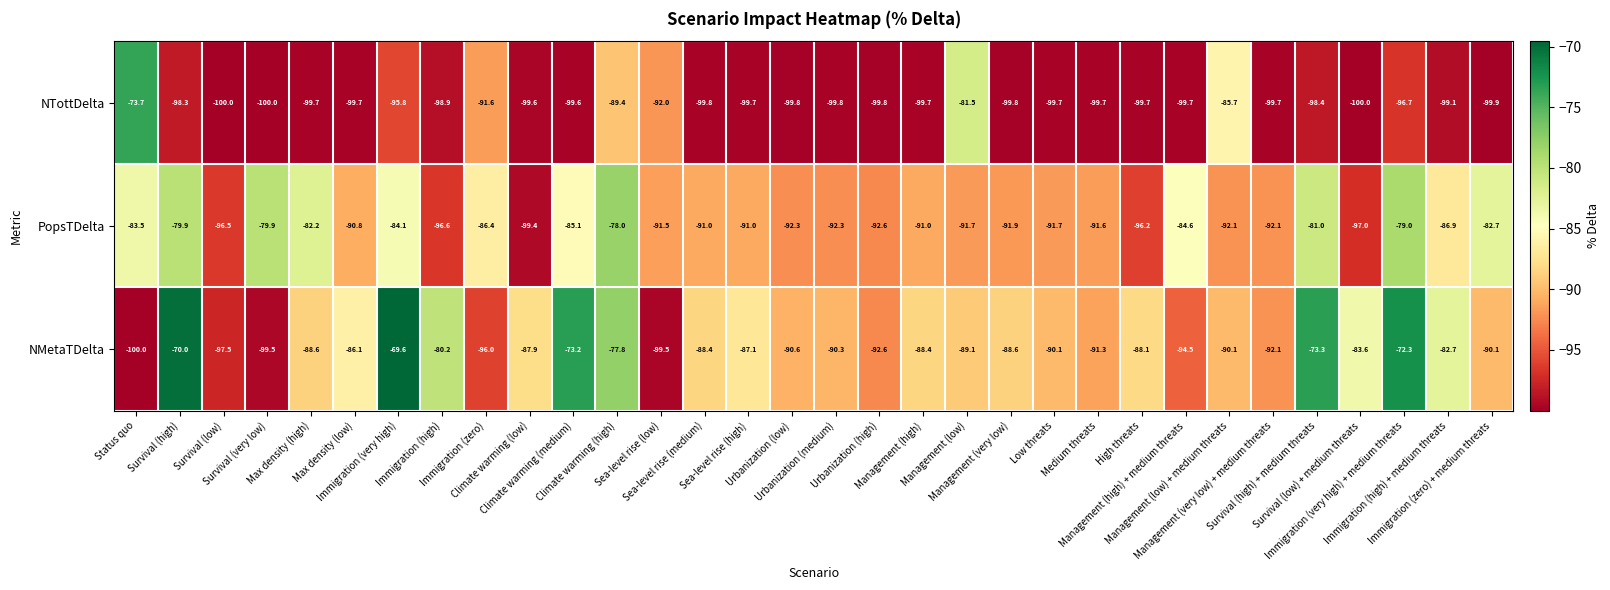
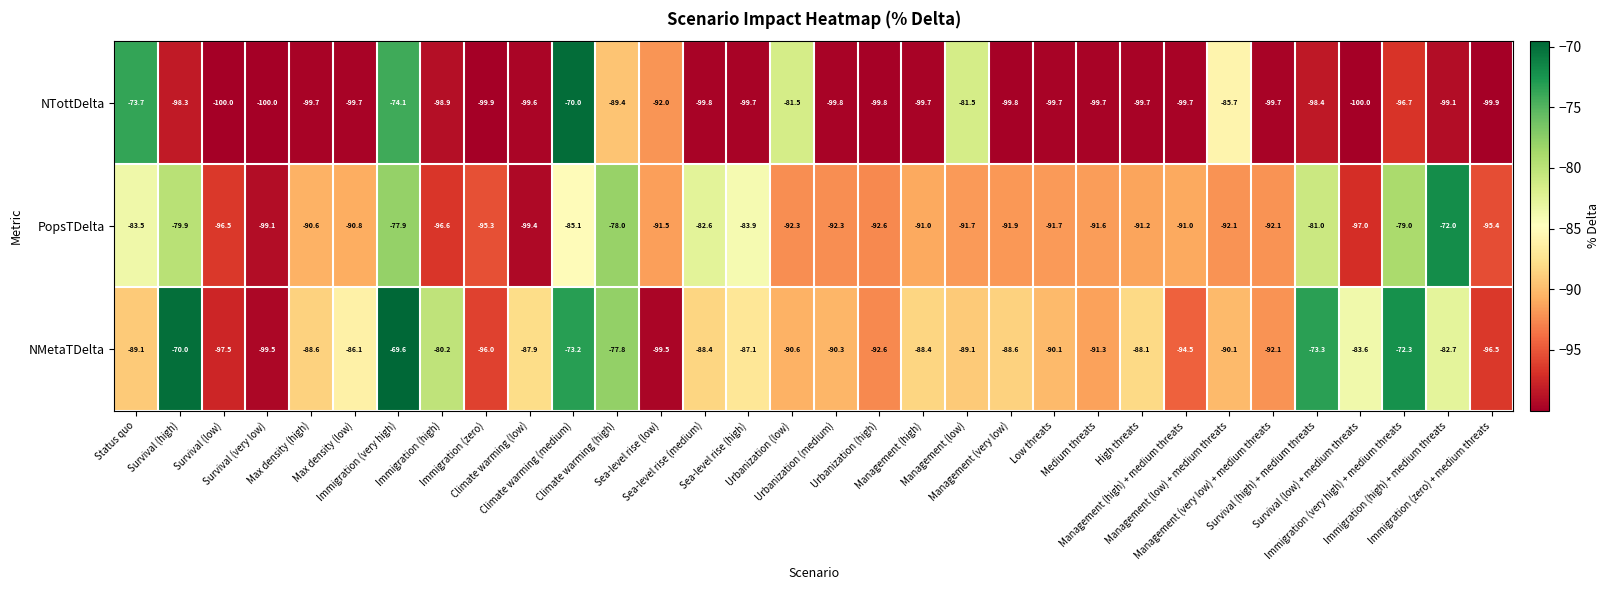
NTottDelta, Immigration (very high): -95.8 -> -74.1
NTottDelta, Immigration (zero): -91.6 -> -99.9
NTottDelta, Climate warming (medium): -99.6 -> -70.0
NTottDelta, Urbanization (low): -99.8 -> -81.5
PopsTDelta, Survival (very low): -79.9 -> -99.1
PopsTDelta, Max density (high): -82.2 -> -90.6
PopsTDelta, Immigration (very high): -84.1 -> -77.9
PopsTDelta, Immigration (zero): -86.4 -> -95.3
PopsTDelta, Sea-level rise (medium): -91.0 -> -82.6
PopsTDelta, Sea-level rise (high): -91.0 -> -83.9
PopsTDelta, High threats: -96.2 -> -91.2
PopsTDelta, Management (high) + medium threats: -84.6 -> -91.0
PopsTDelta, Immigration (high) + medium threats: -86.9 -> -72.0
PopsTDelta, Immigration (zero) + medium threats: -82.7 -> -95.4
NMetaTDelta, Status quo: -100.0 -> -89.1
NMetaTDelta, Immigration (zero) + medium threats: -90.1 -> -96.5
